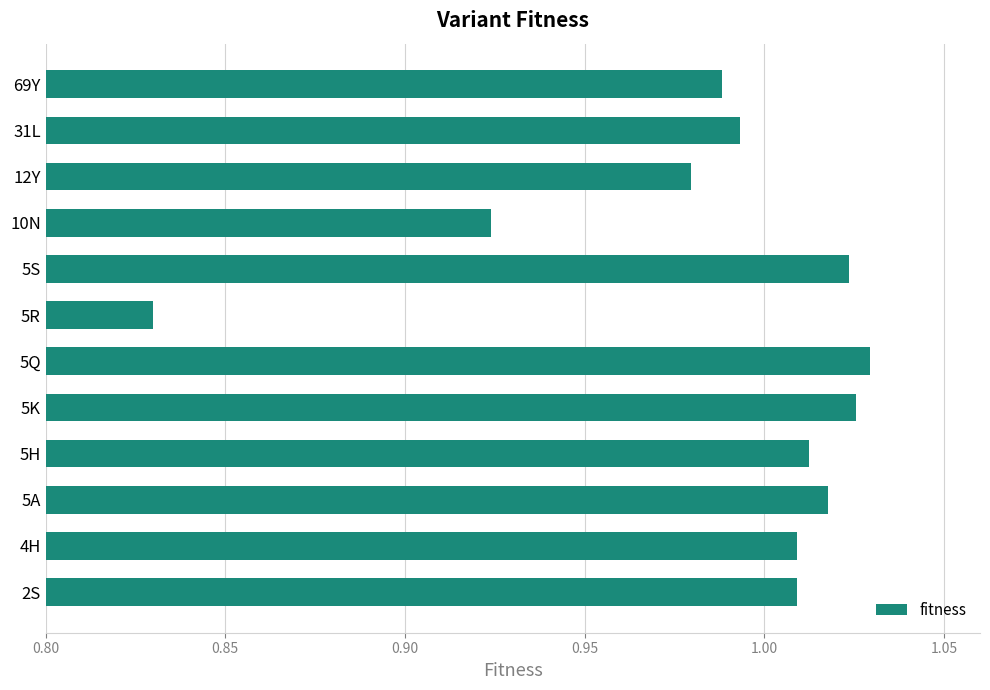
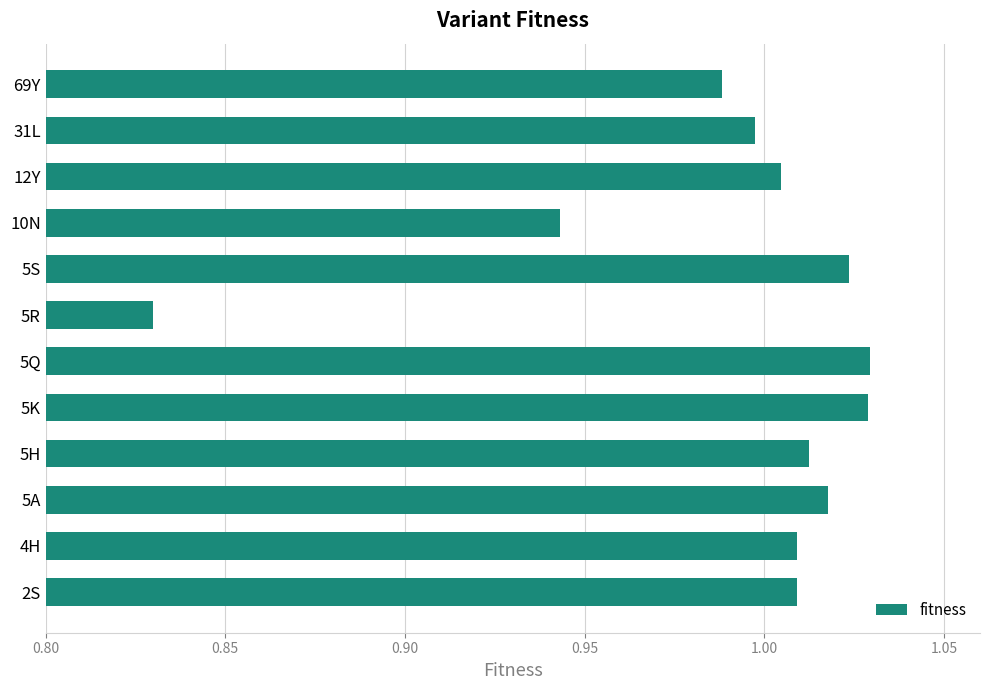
31L: 0.993 -> 0.997
12Y: 0.980 -> 1.005
10N: 0.924 -> 0.943
5K: 1.026 -> 1.029
